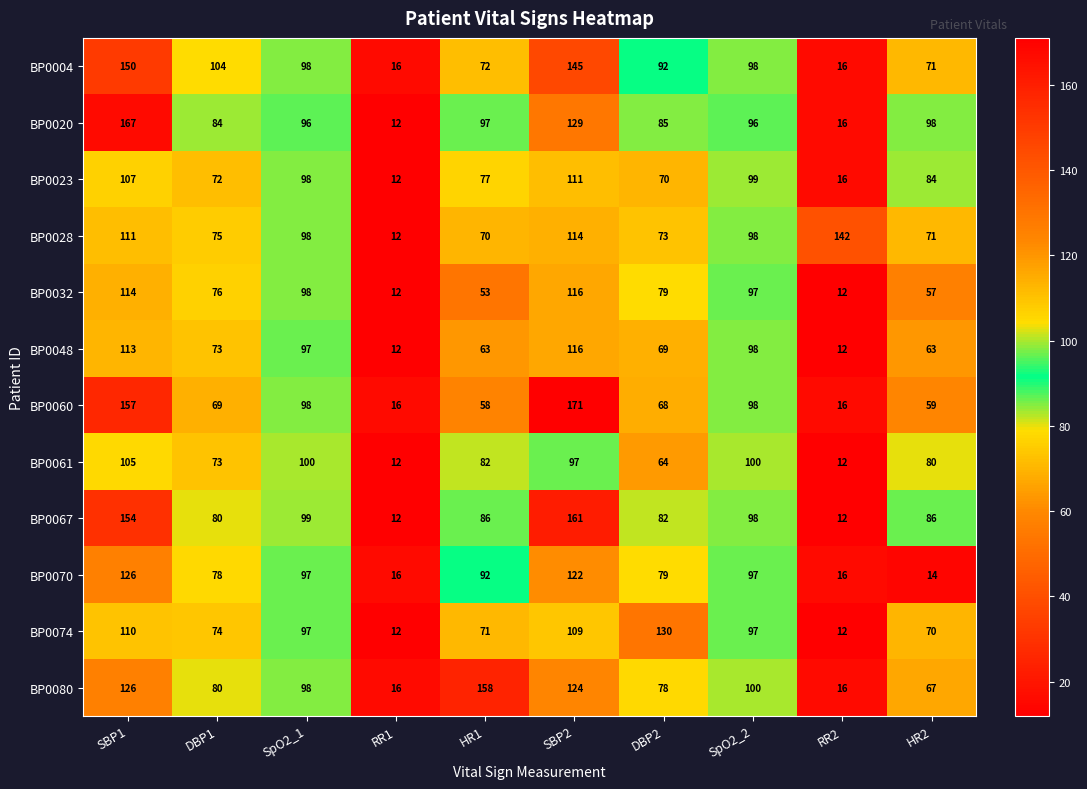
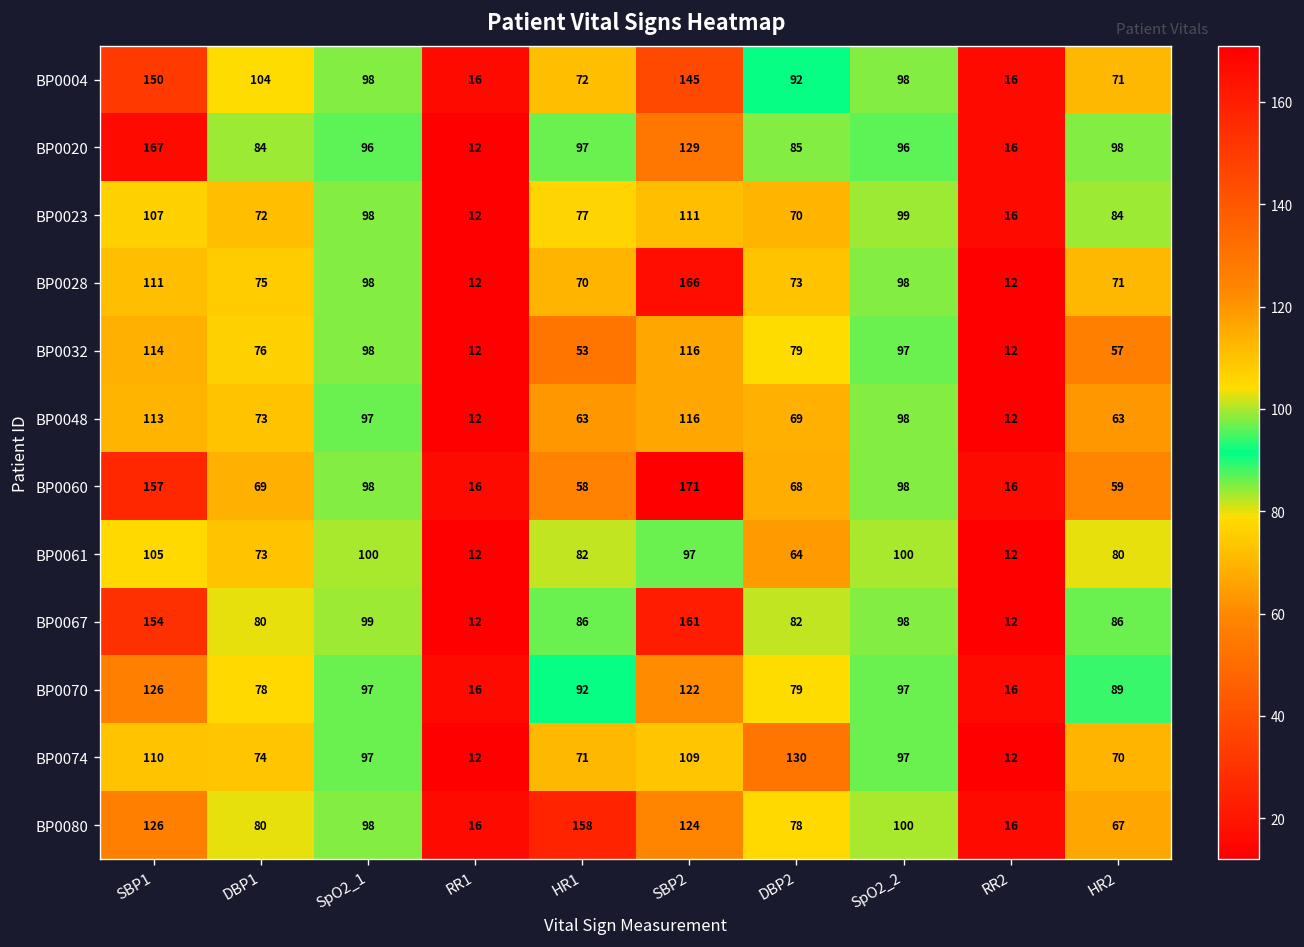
BP0028, SBP2: 114 -> 166
BP0028, RR2: 142 -> 12
BP0070, HR2: 14 -> 89
